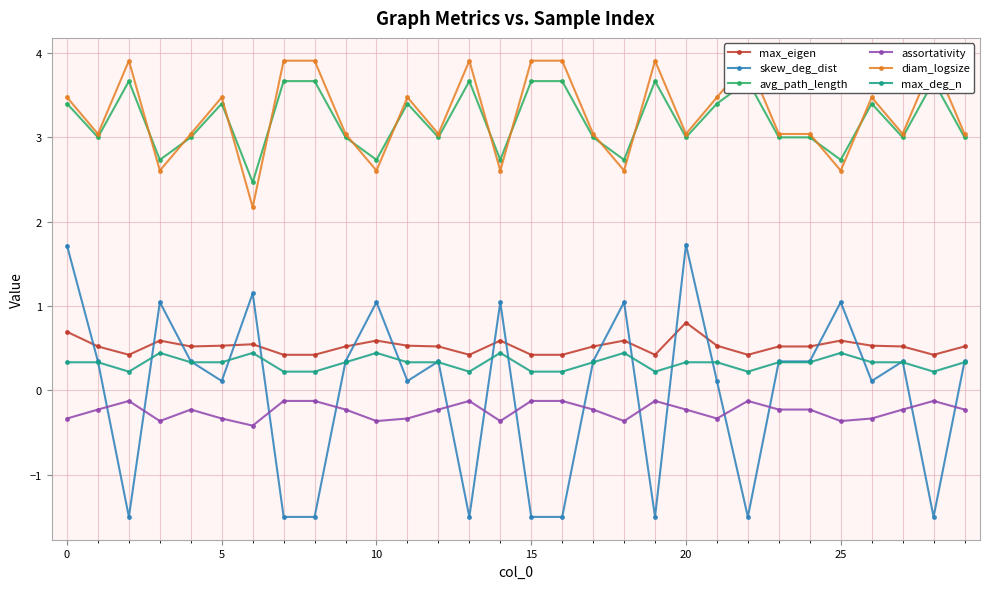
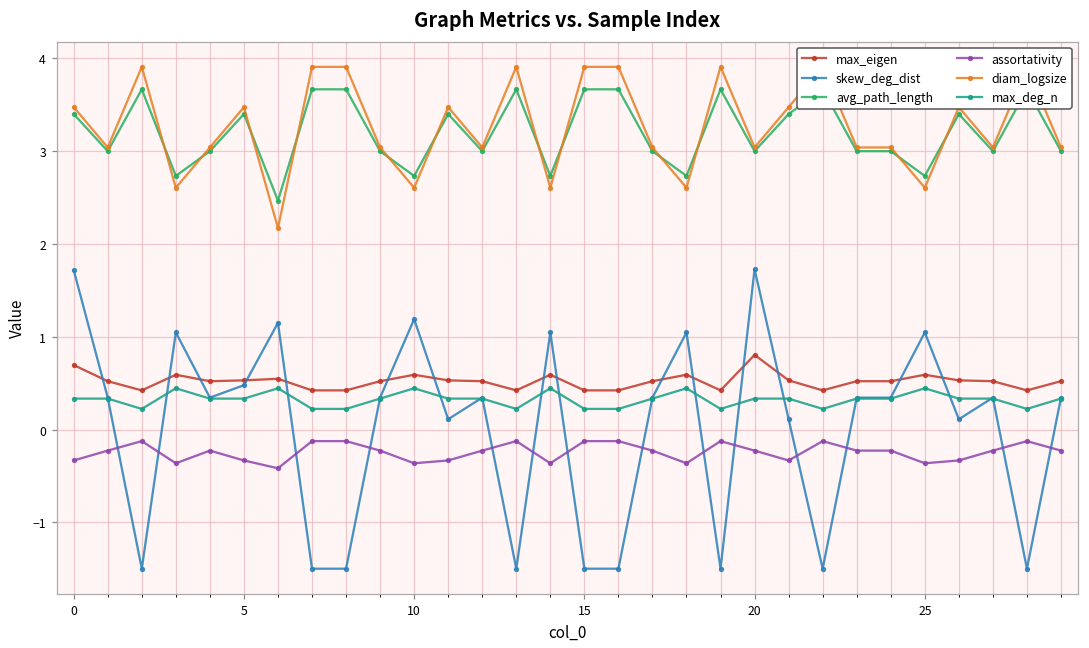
skew_deg_dist, 5: 0.1 -> 0.5
skew_deg_dist, 10: 1.0 -> 1.2
